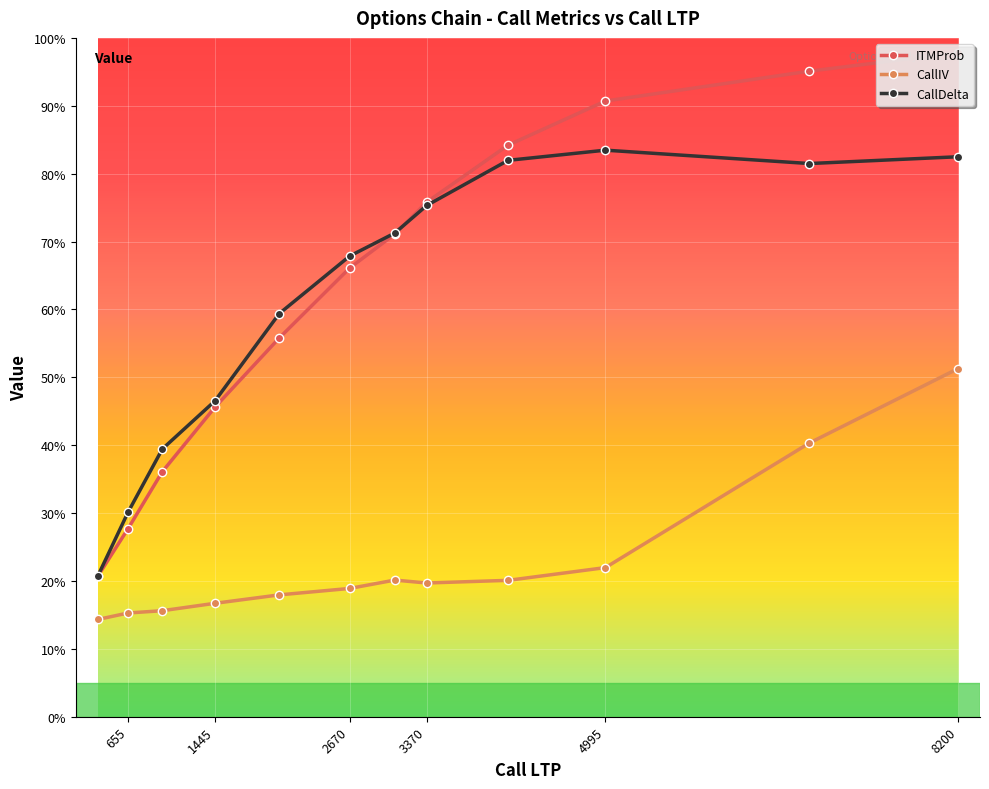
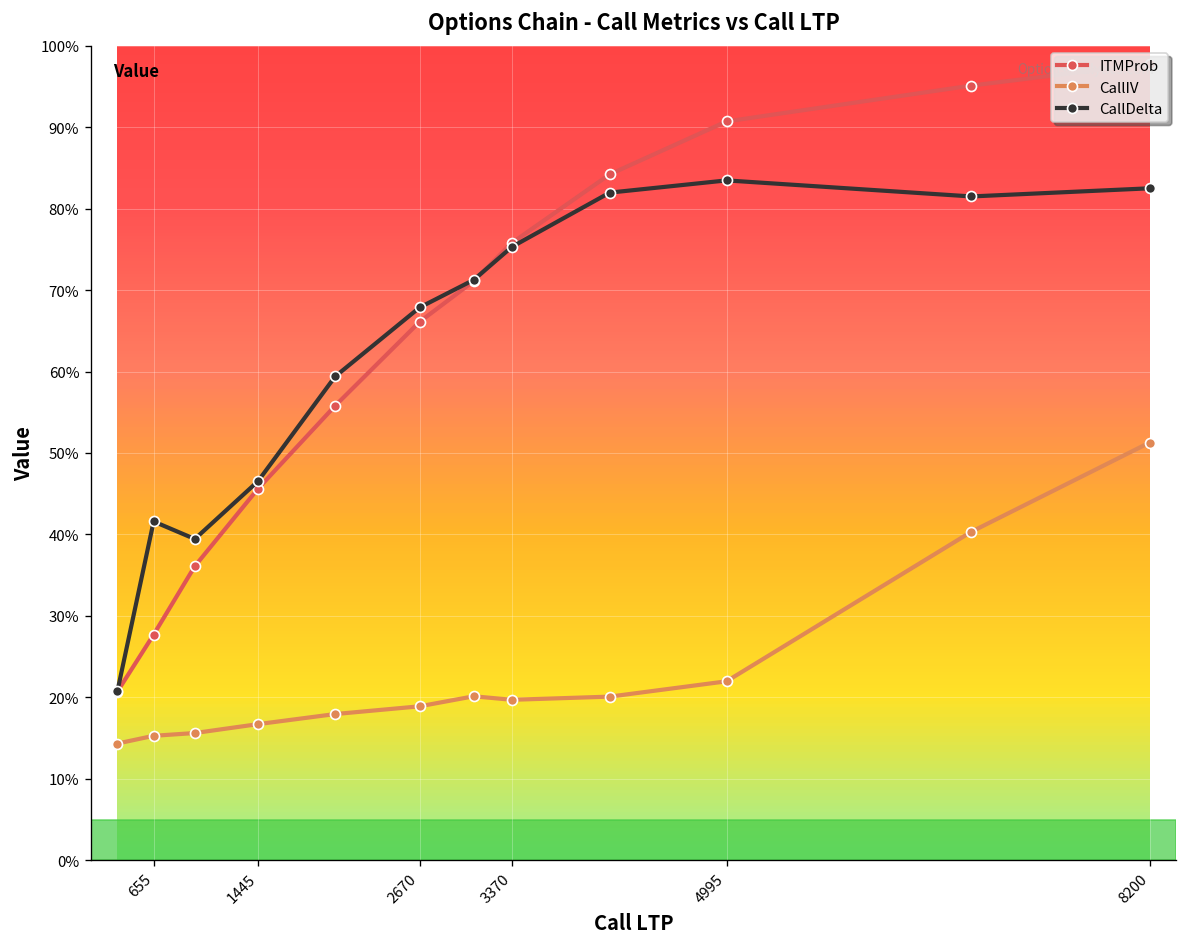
CallDelta, 655: 30% -> 42%
